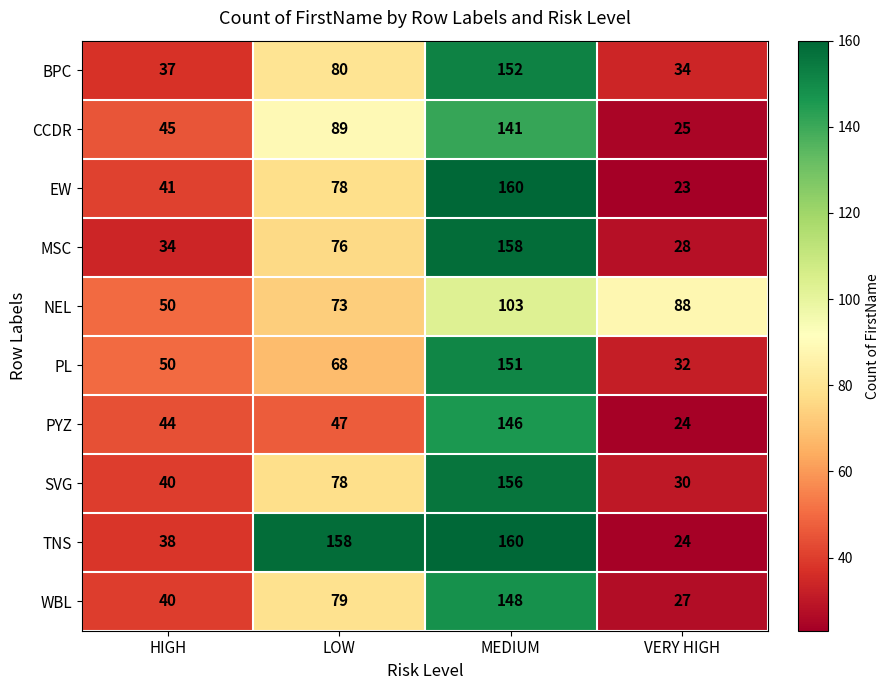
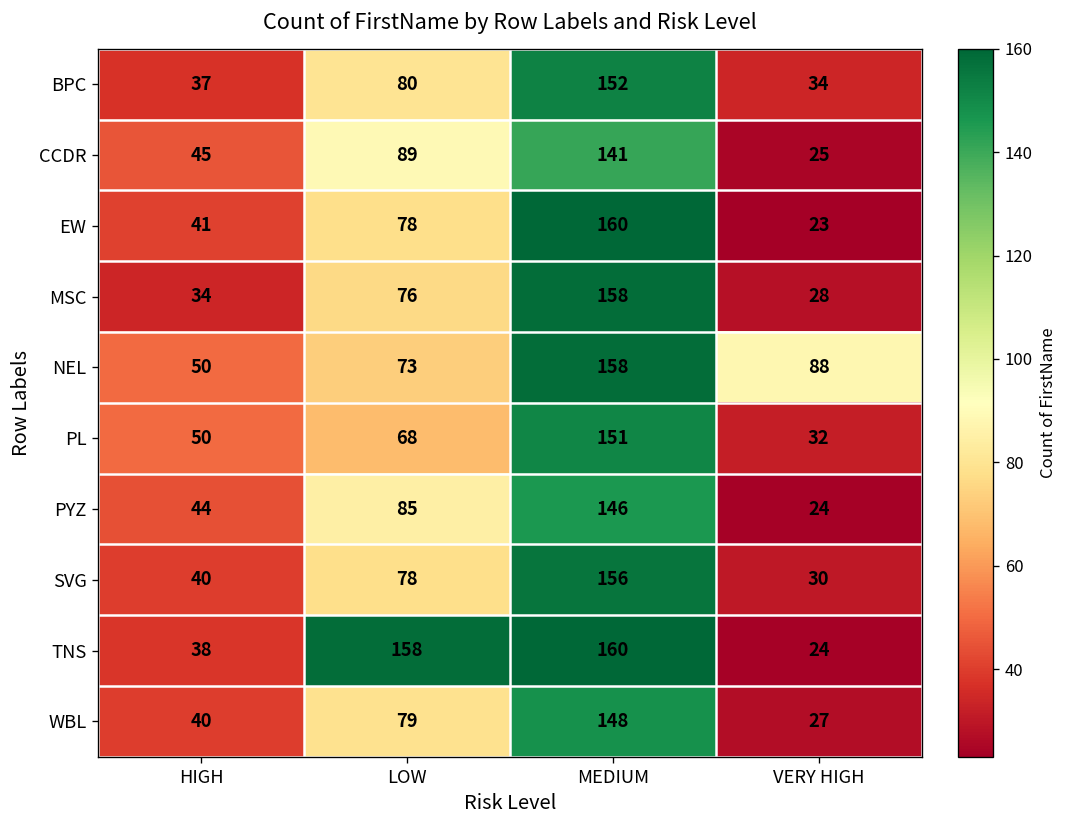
NEL, MEDIUM: 103 -> 158
PYZ, LOW: 47 -> 85
